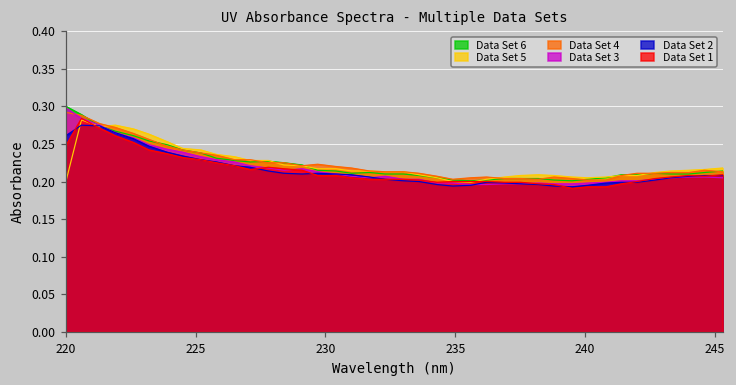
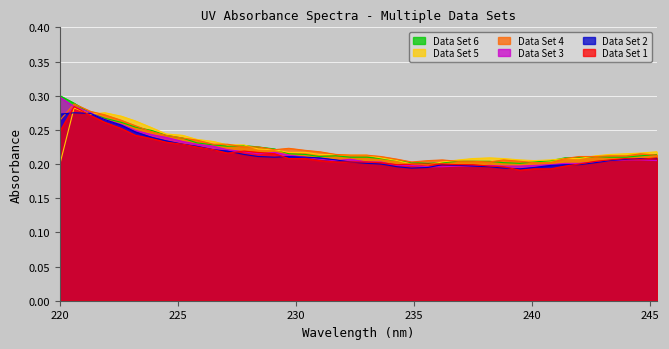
Data Set 4, 220: 0.29 -> 0.26
Data Set 2, 220: 0.26 -> 0.27
